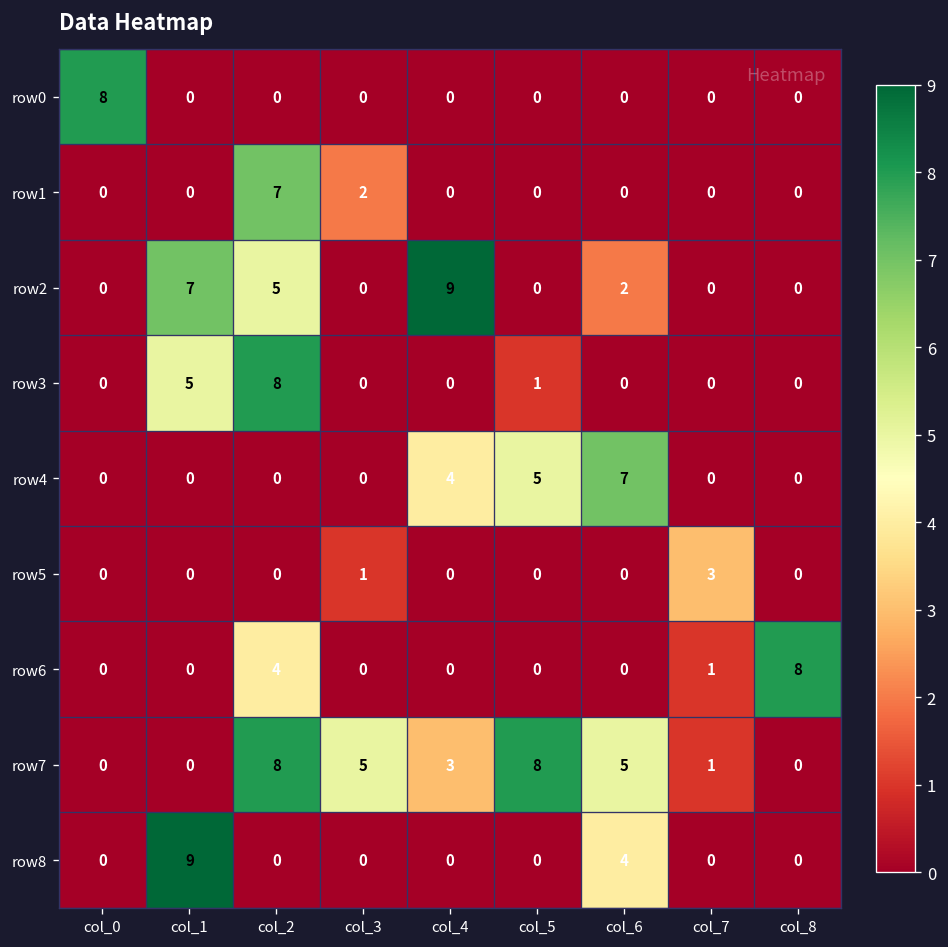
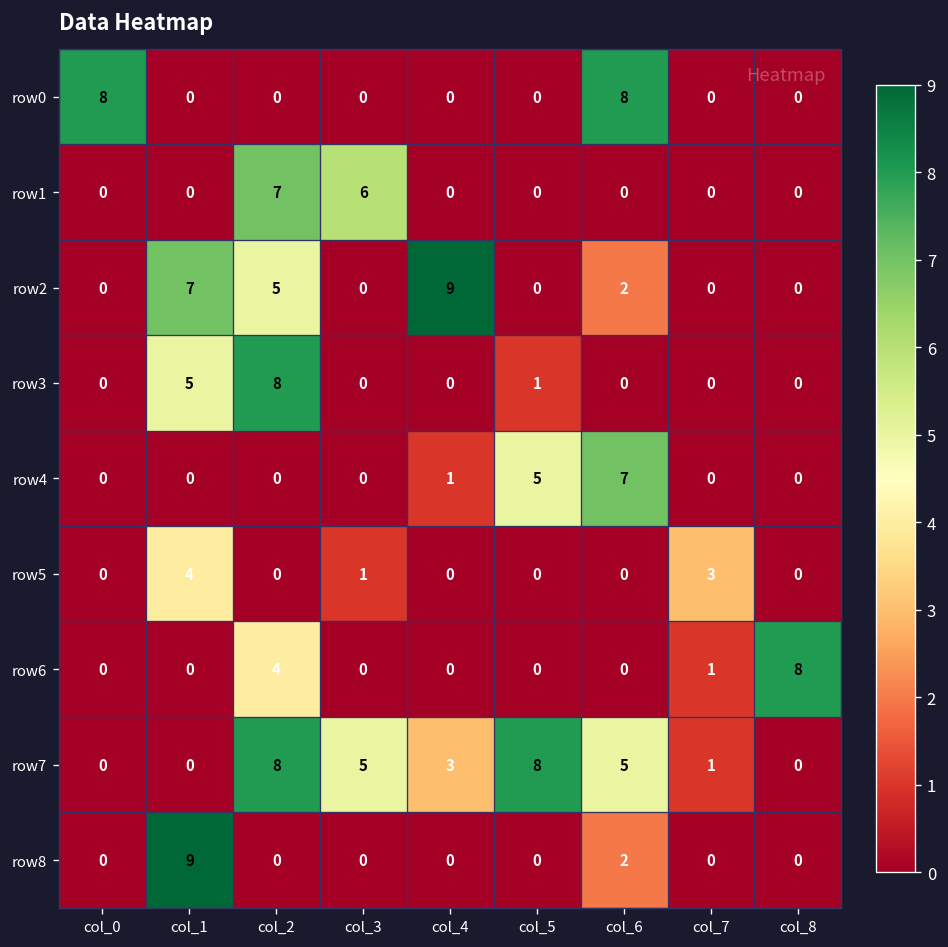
row0, col_6: 0 -> 8
row1, col_3: 2 -> 6
row4, col_4: 4 -> 1
row5, col_1: 0 -> 4
row8, col_6: 4 -> 2
